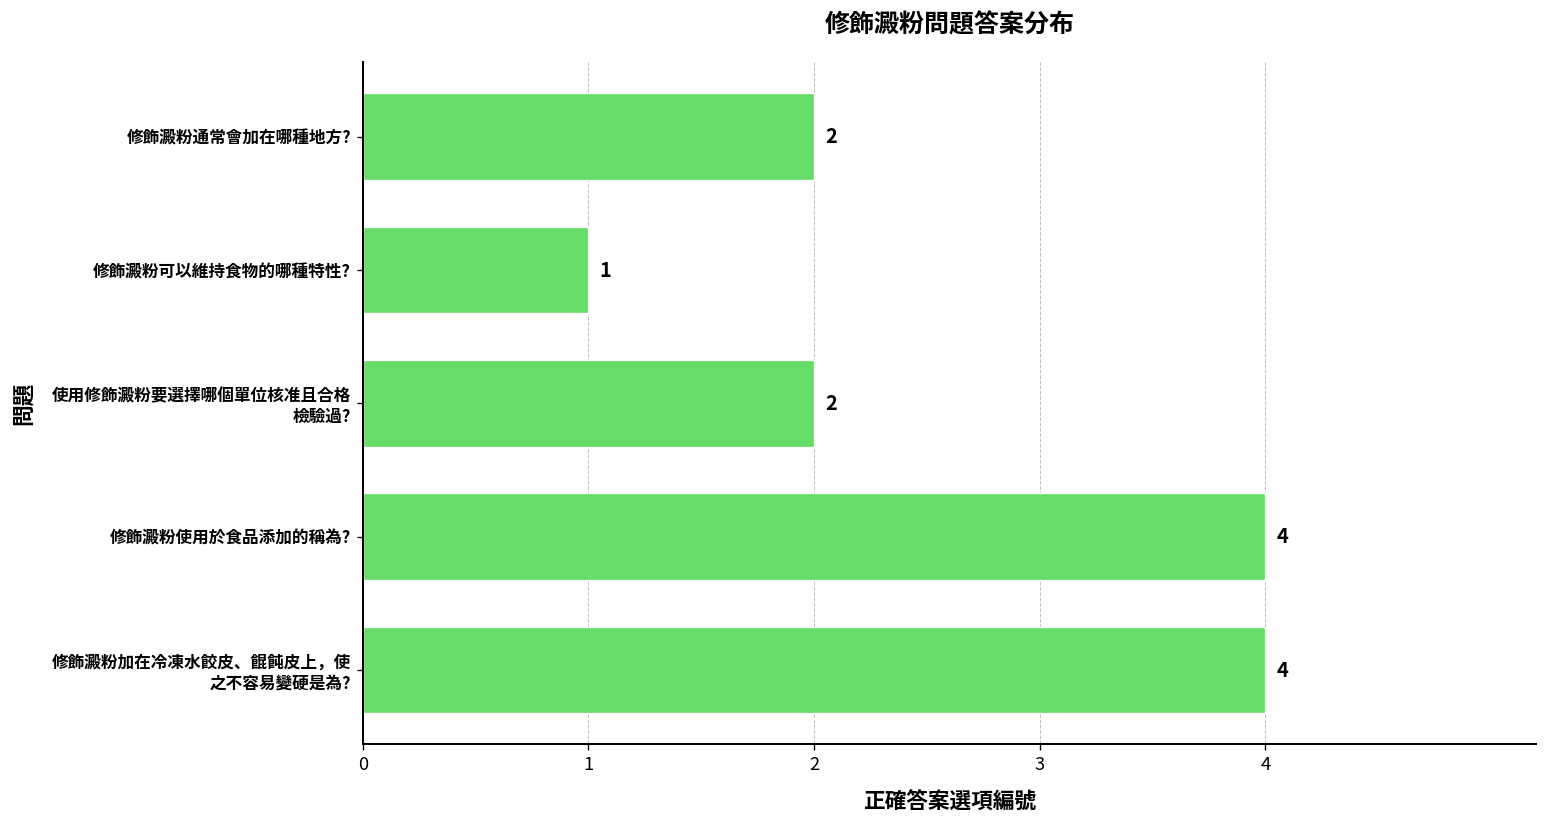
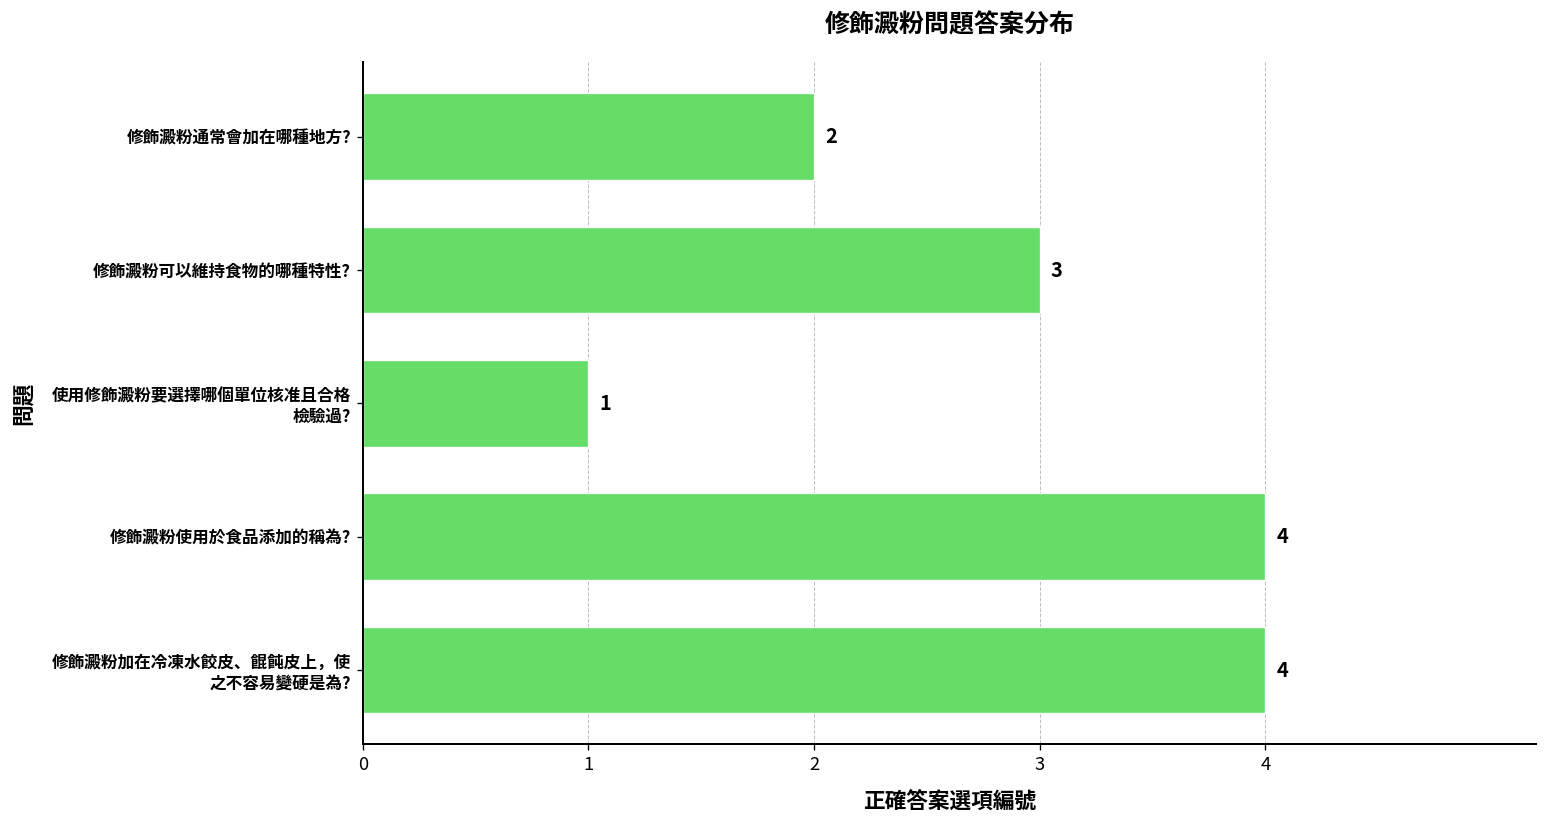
修飾澱粉可以維持食物的哪種特性?: 1 -> 3
使用修飾澱粉要選擇哪個單位核准且合格 檢驗過?: 2 -> 1
